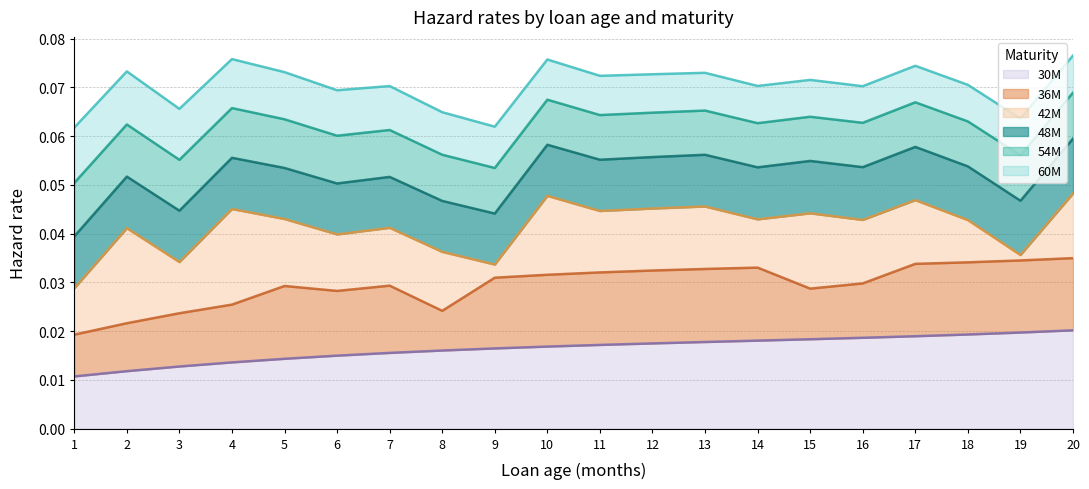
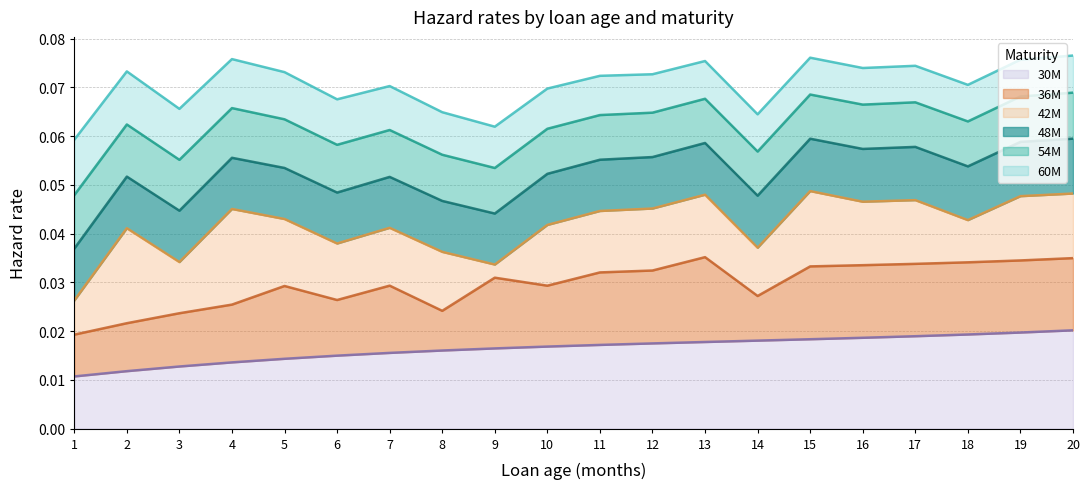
42M, 1: 0.010 -> 0.007
36M, 6: 0.013 -> 0.011
36M, 10: 0.015 -> 0.012
42M, 10: 0.016 -> 0.012
36M, 13: 0.015 -> 0.017
36M, 14: 0.015 -> 0.009
36M, 15: 0.010 -> 0.015
36M, 16: 0.011 -> 0.015
42M, 19: 0.001 -> 0.013
